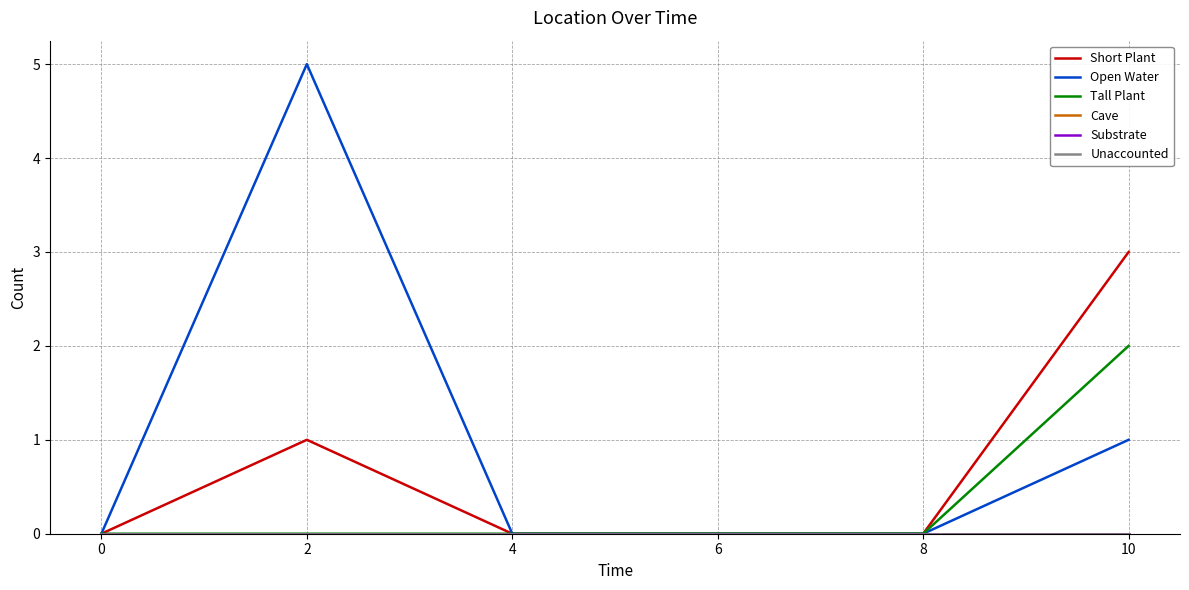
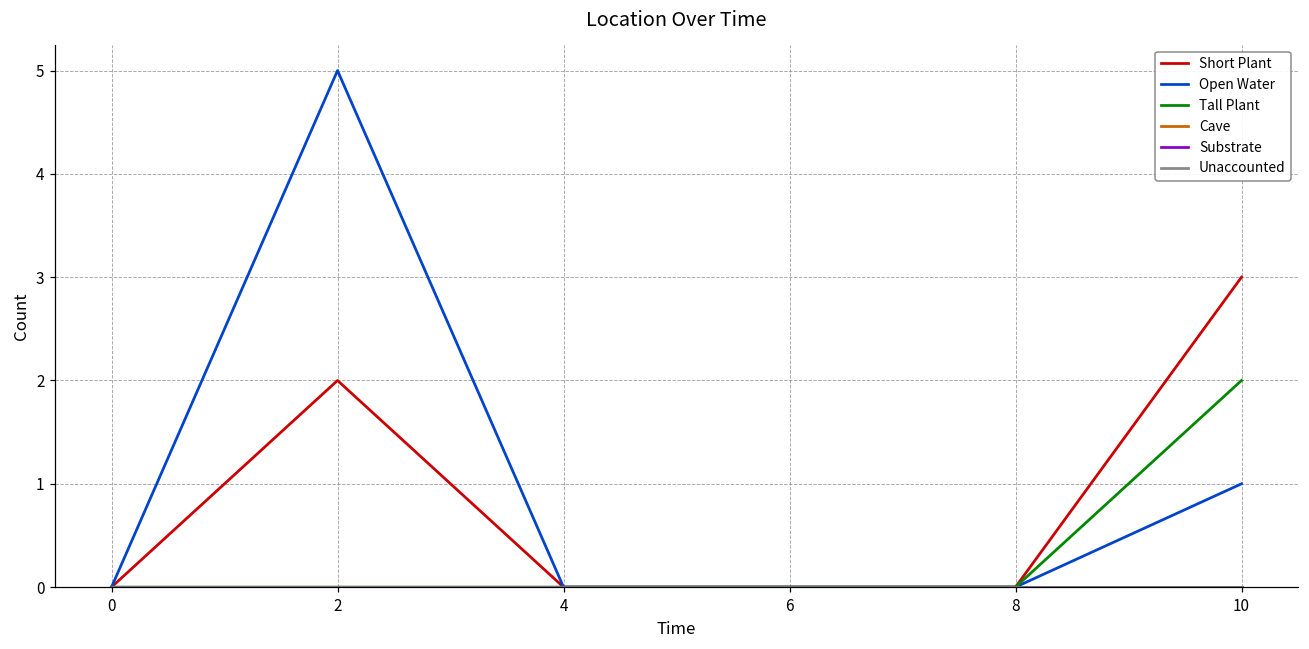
Short Plant, 2: 1 -> 2
